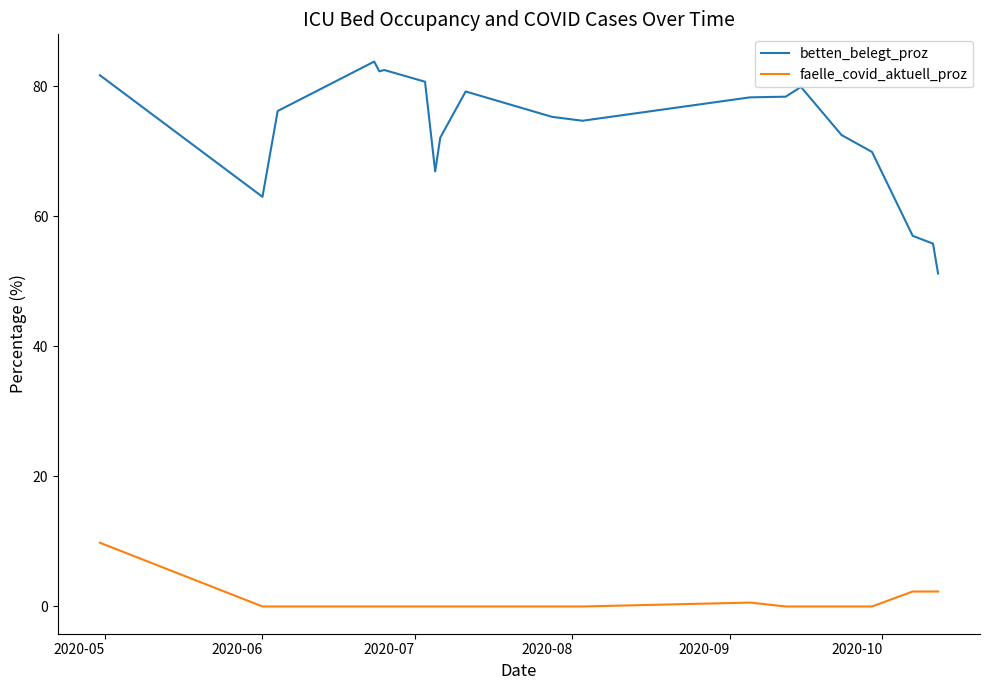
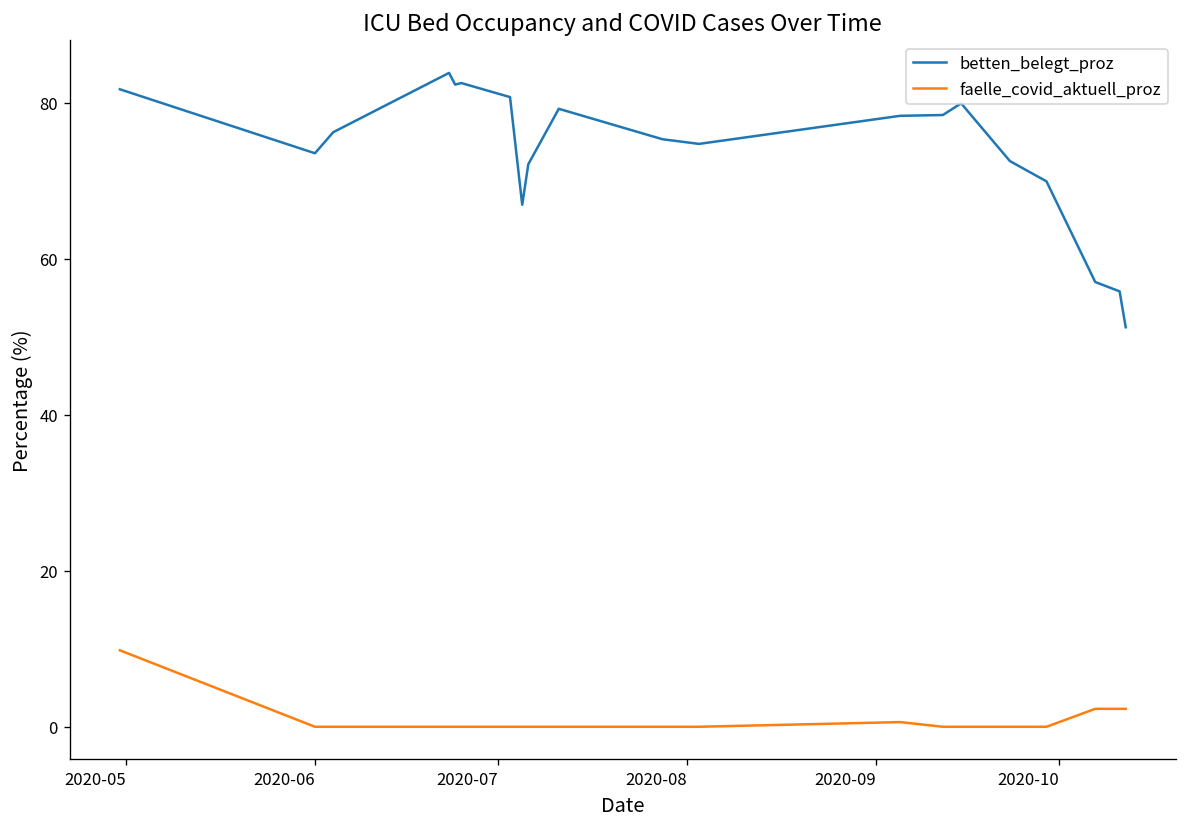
betten_belegt_proz, 2020-06: 63 -> 74
